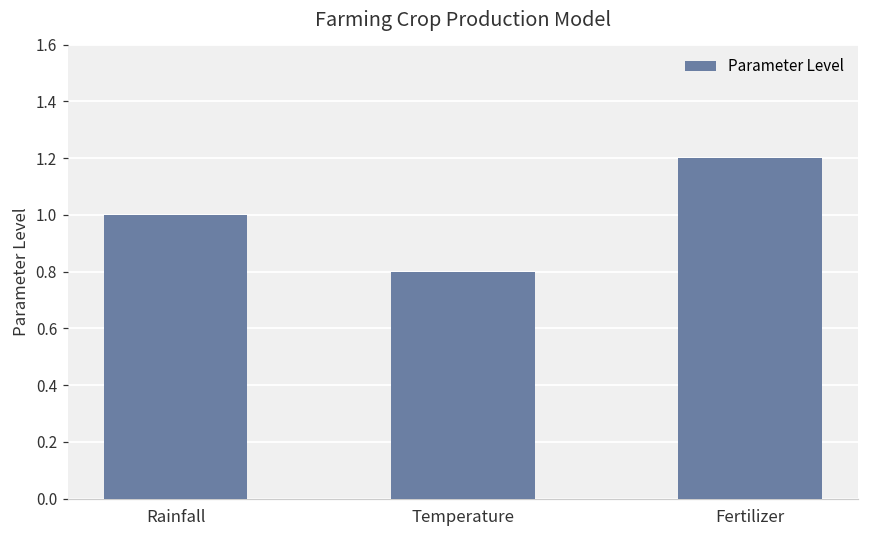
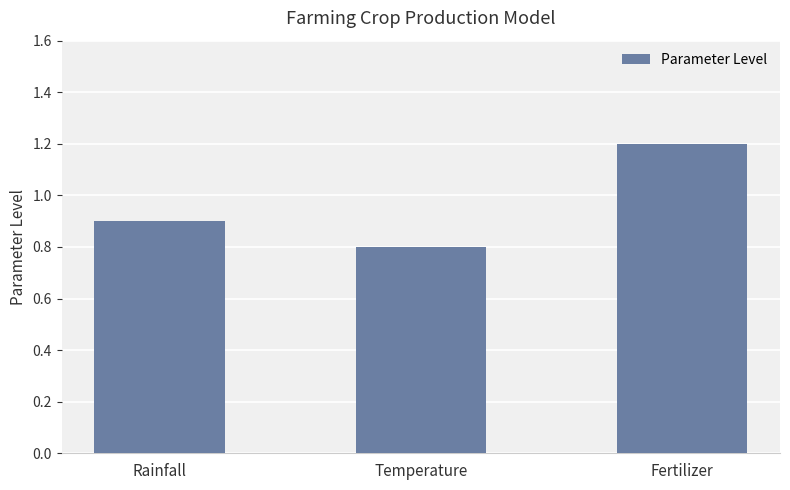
Rainfall: 1.0 -> 0.9
